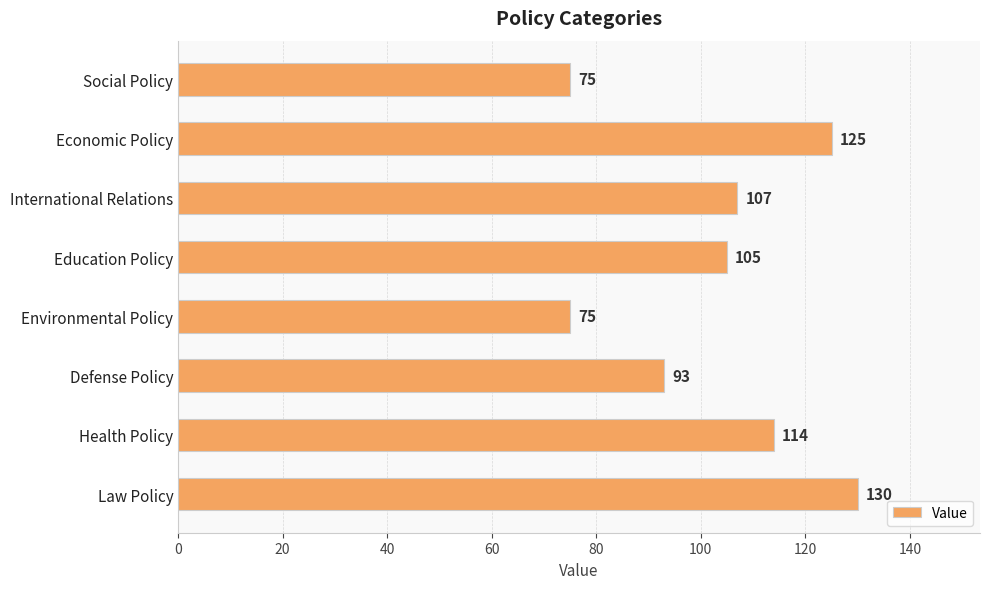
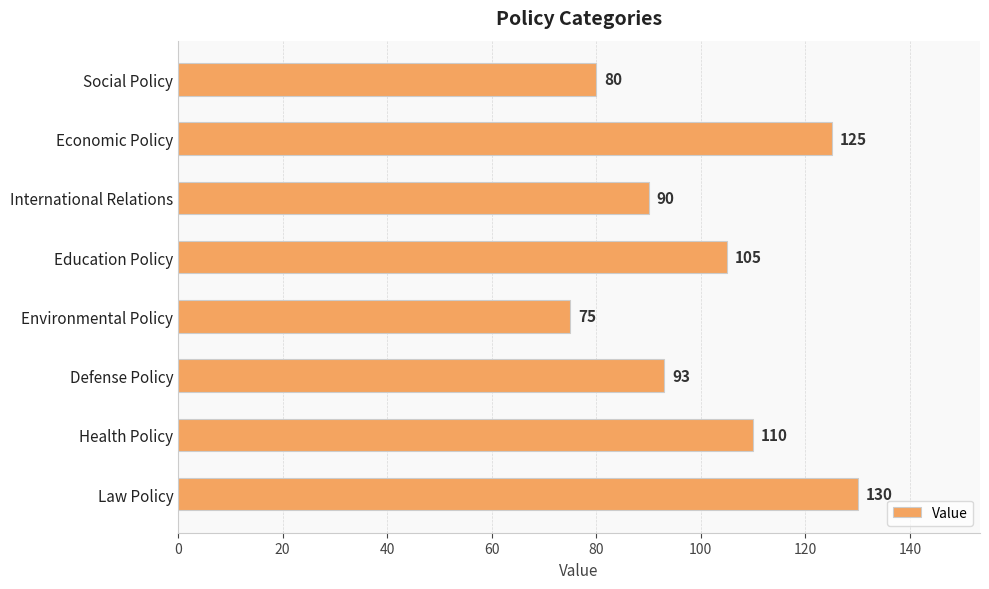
Social Policy: 75 -> 80
International Relations: 107 -> 90
Health Policy: 114 -> 110
